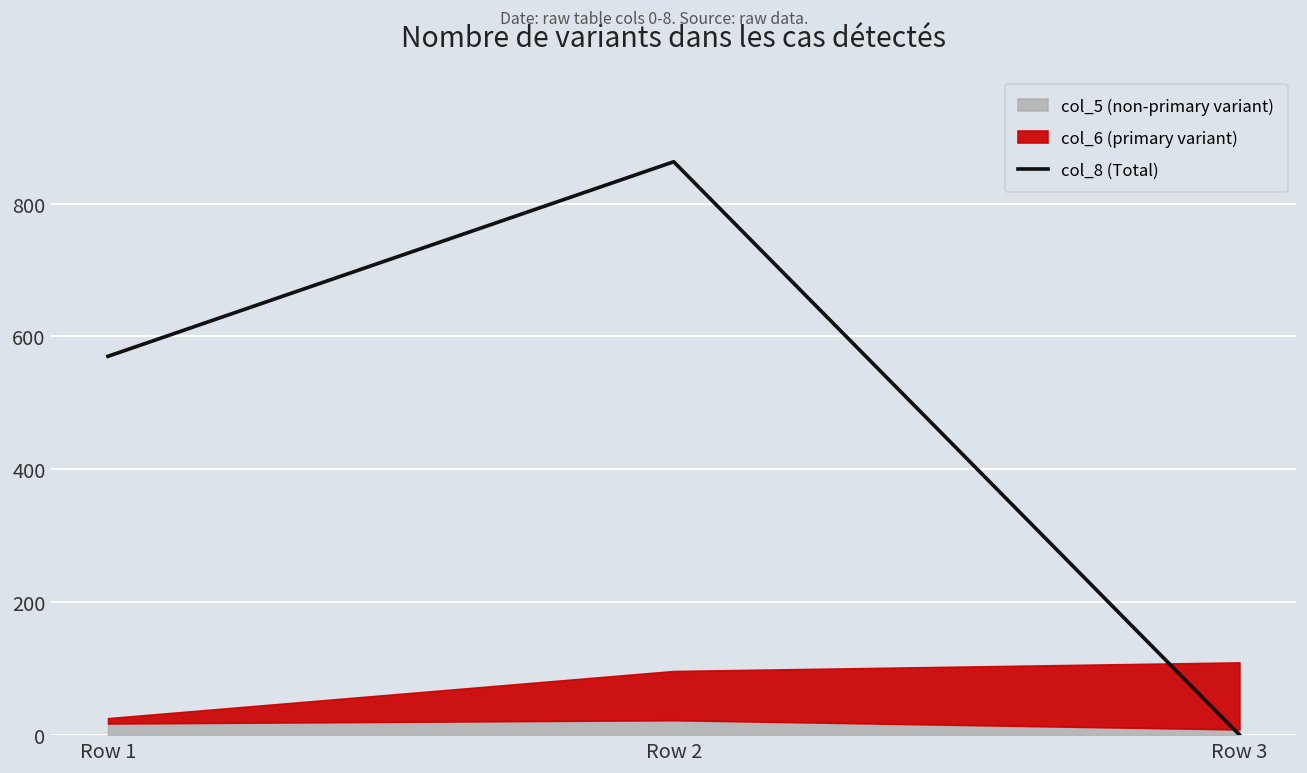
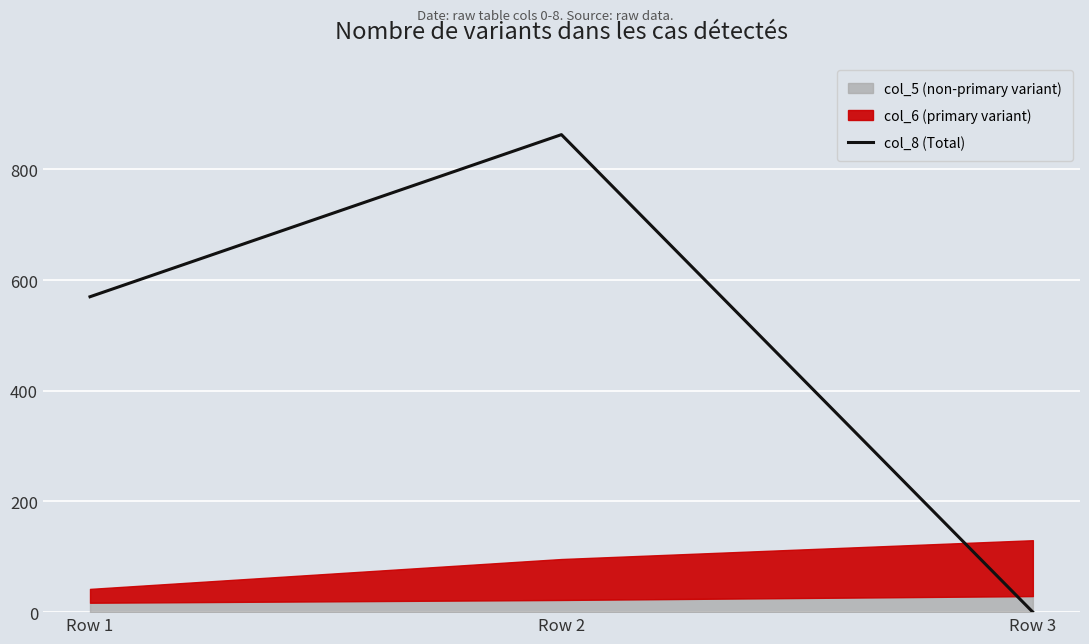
col_6 (primary variant), Row 1: 10 -> 30
col_5 (non-primary variant), Row 3: 10 -> 30
